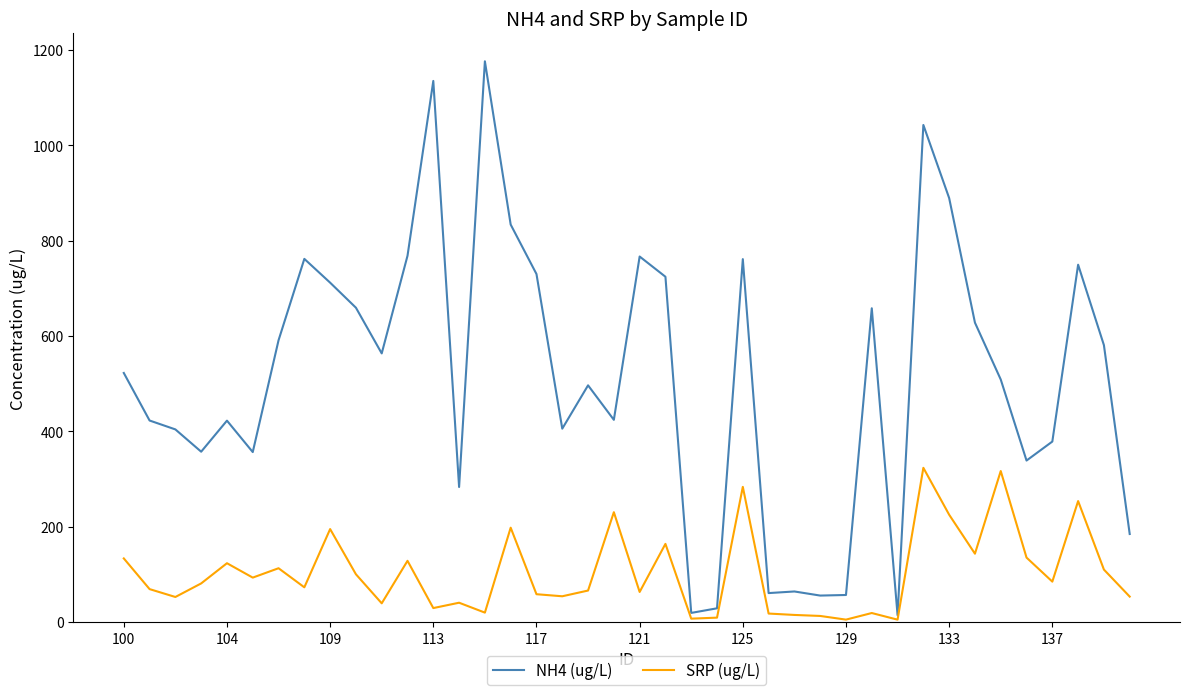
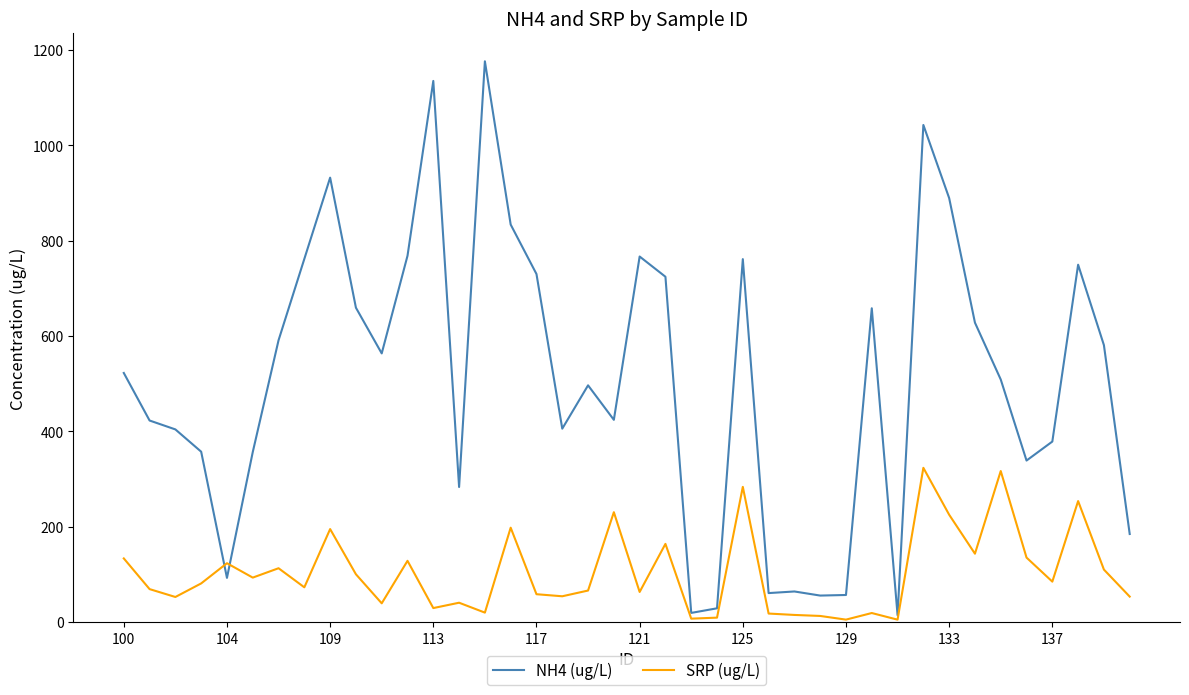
NH4 (ug/L), 104: 420 -> 90
NH4 (ug/L), 109: 710 -> 930
